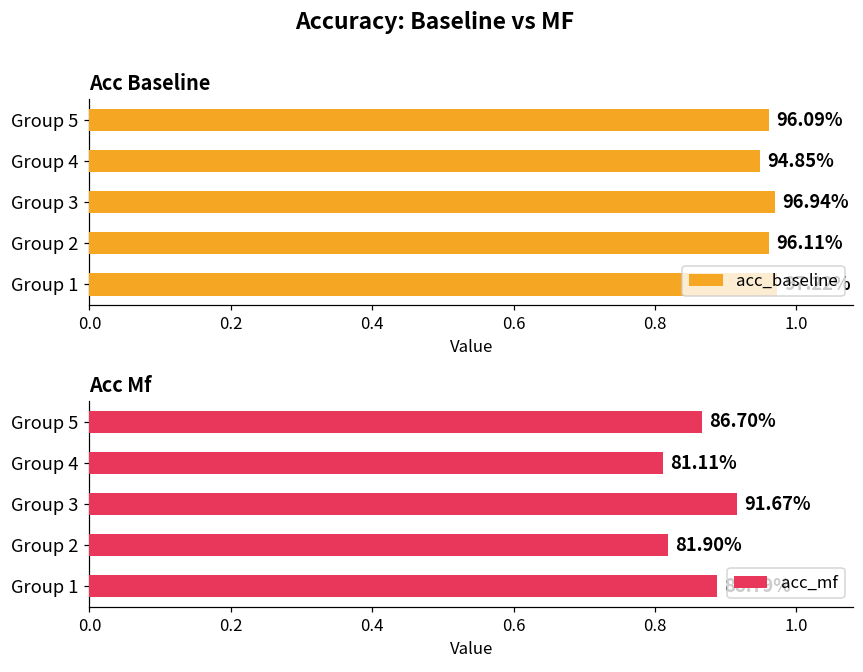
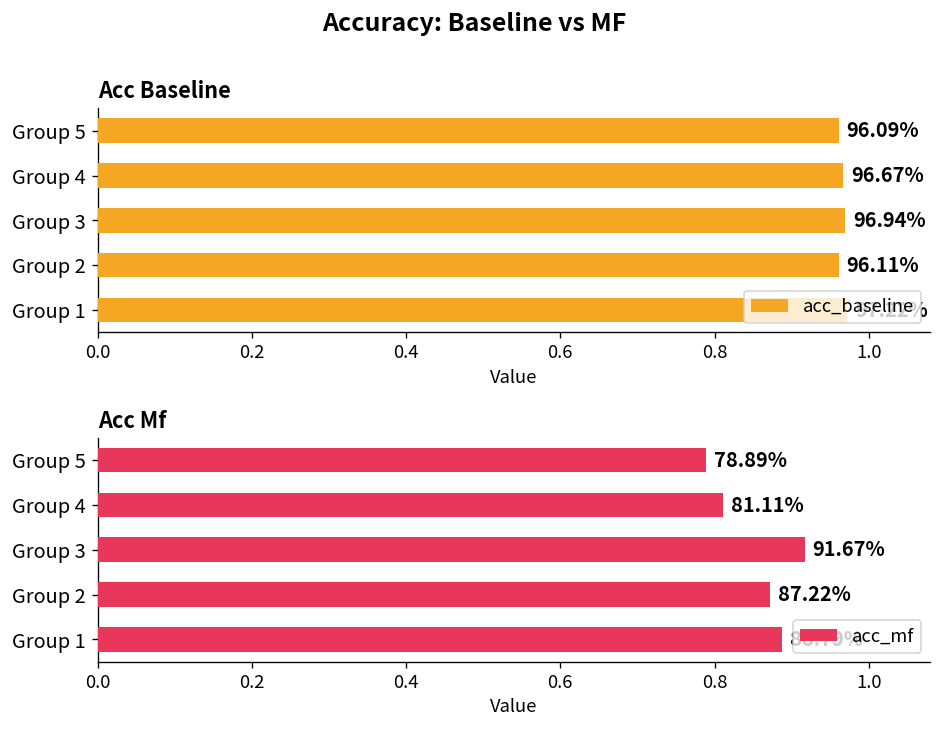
Acc Baseline, Group 4: 94.85% -> 96.67%
Acc Mf, Group 5: 86.70% -> 78.89%
Acc Mf, Group 2: 81.90% -> 87.22%
